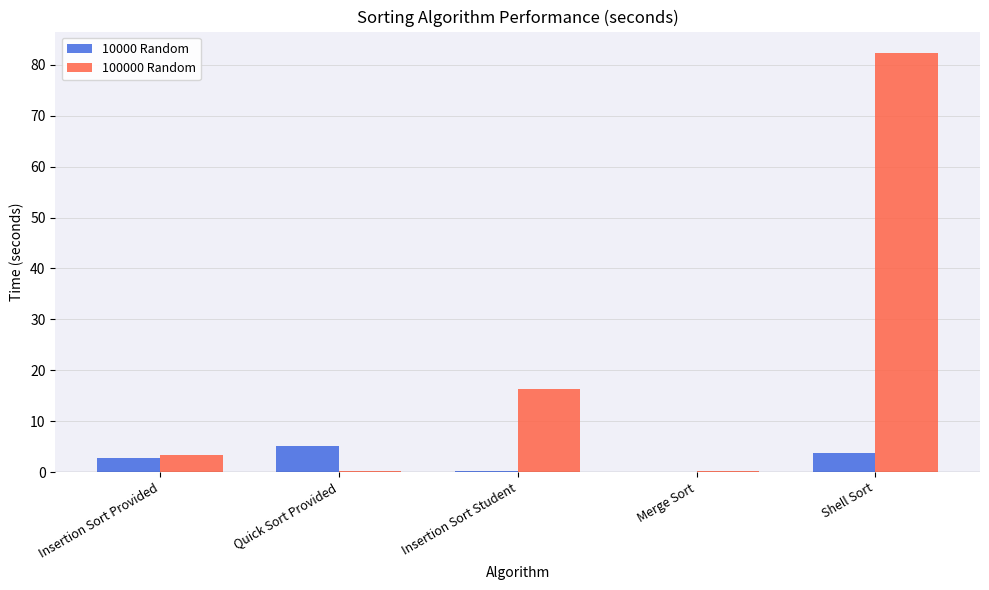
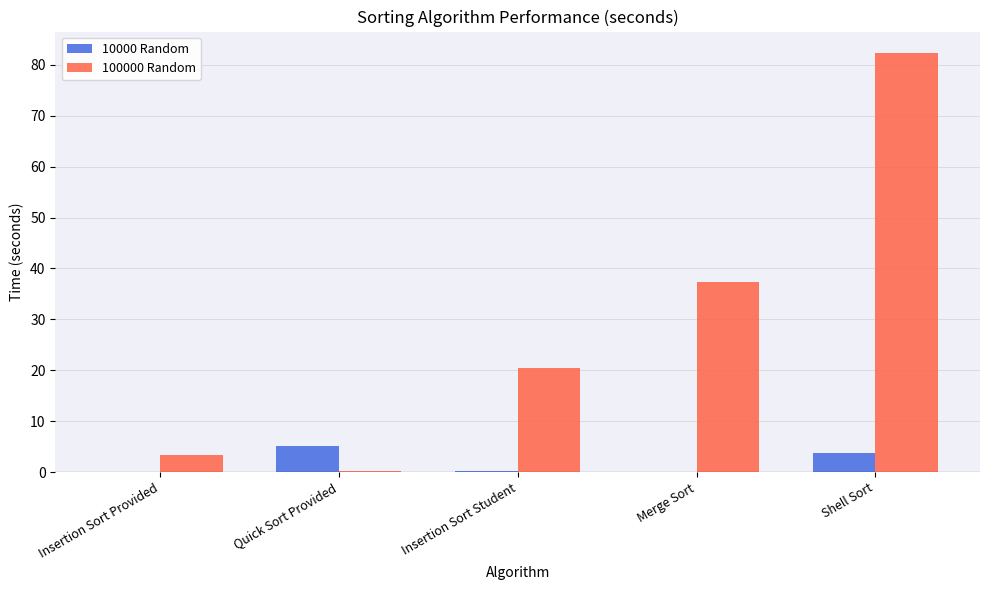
10000 Random, Insertion Sort Provided: 3 -> 0
100000 Random, Insertion Sort Student: 16 -> 20
100000 Random, Merge Sort: 0 -> 37
